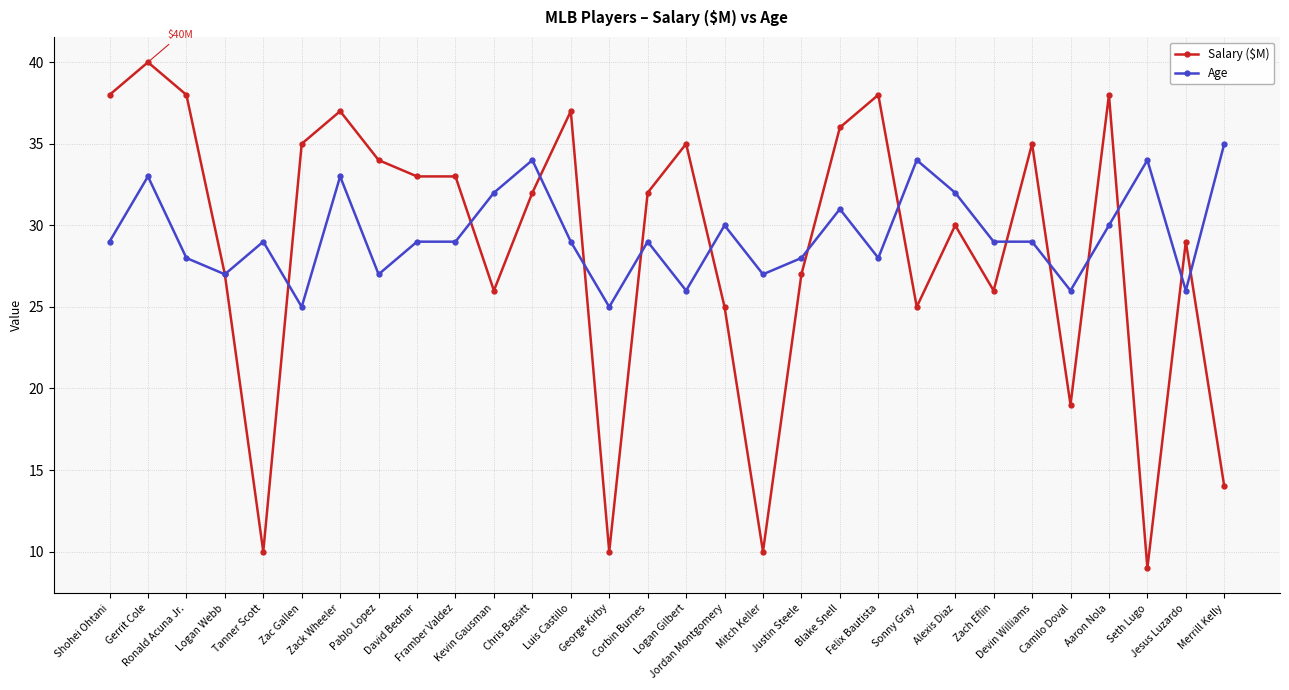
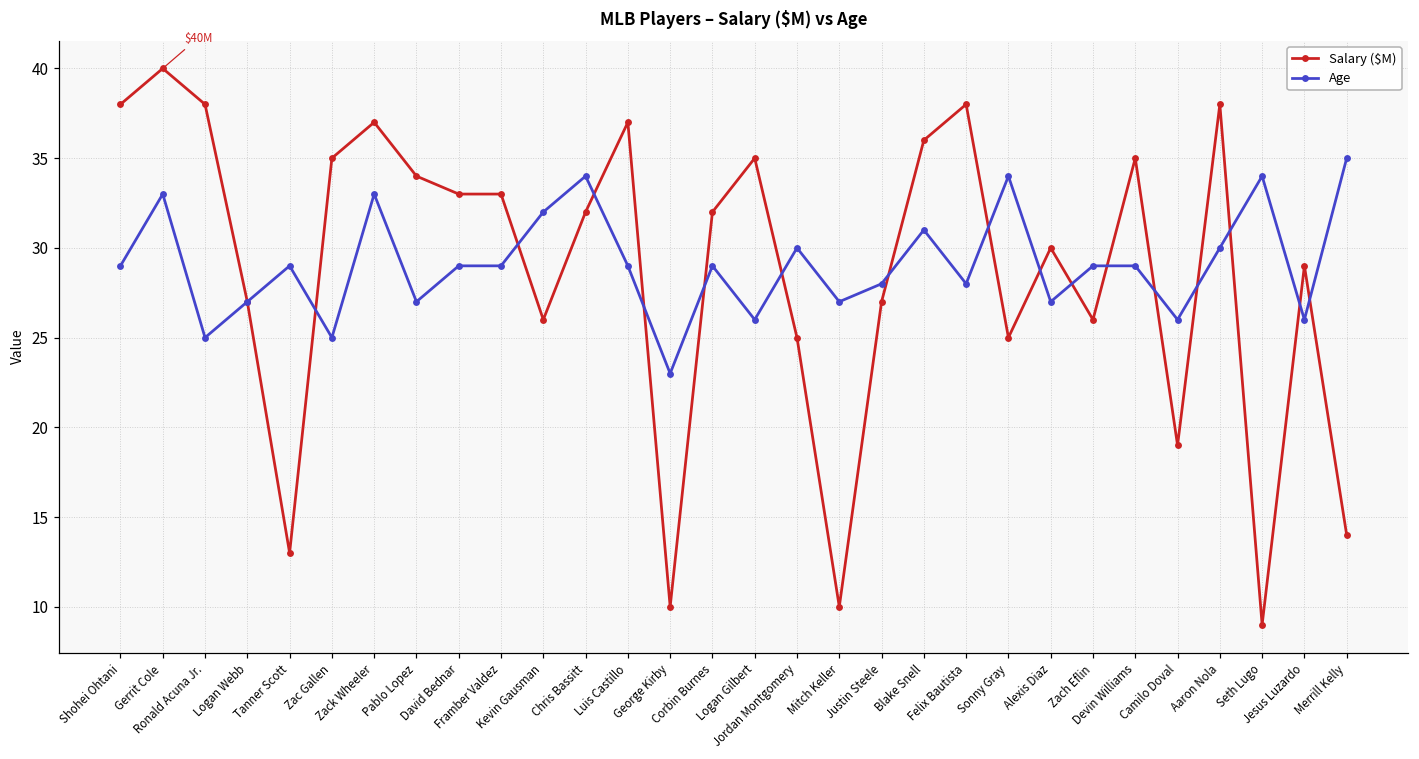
Age, Ronald Acuna Jr.: 28 -> 25
Salary ($M), Tanner Scott: 10 -> 13
Age, George Kirby: 25 -> 23
Age, Alexis Diaz: 32 -> 27
